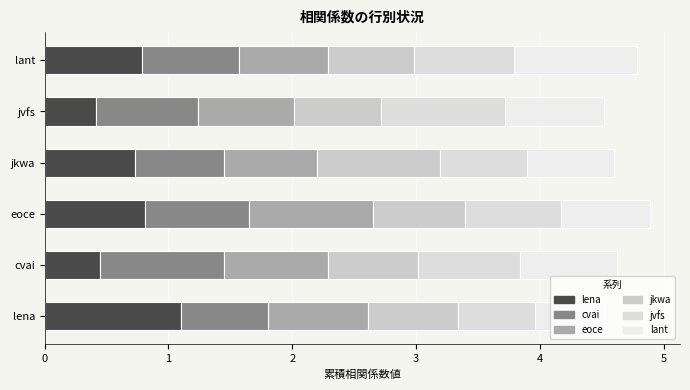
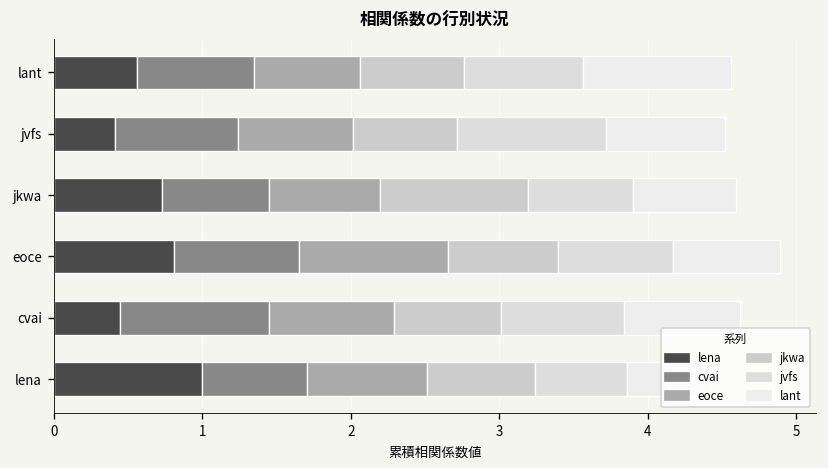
lena, lant: 0.79 -> 0.56
lena, lena: 1.1 -> 1.0
